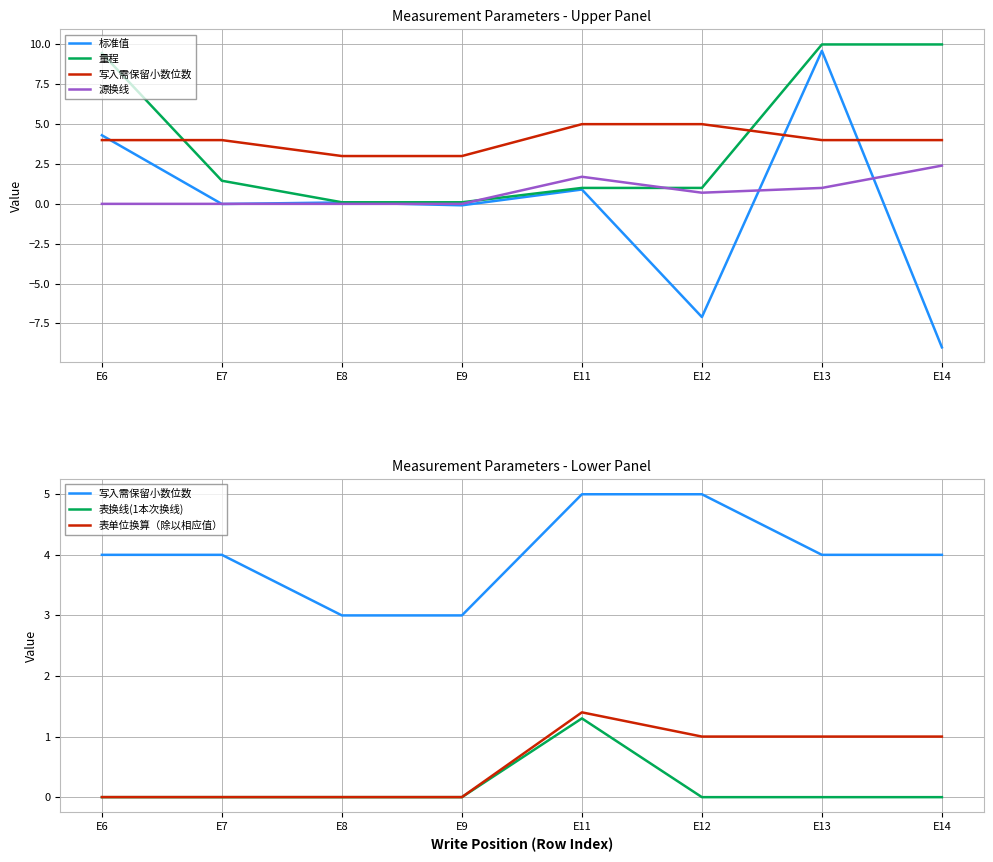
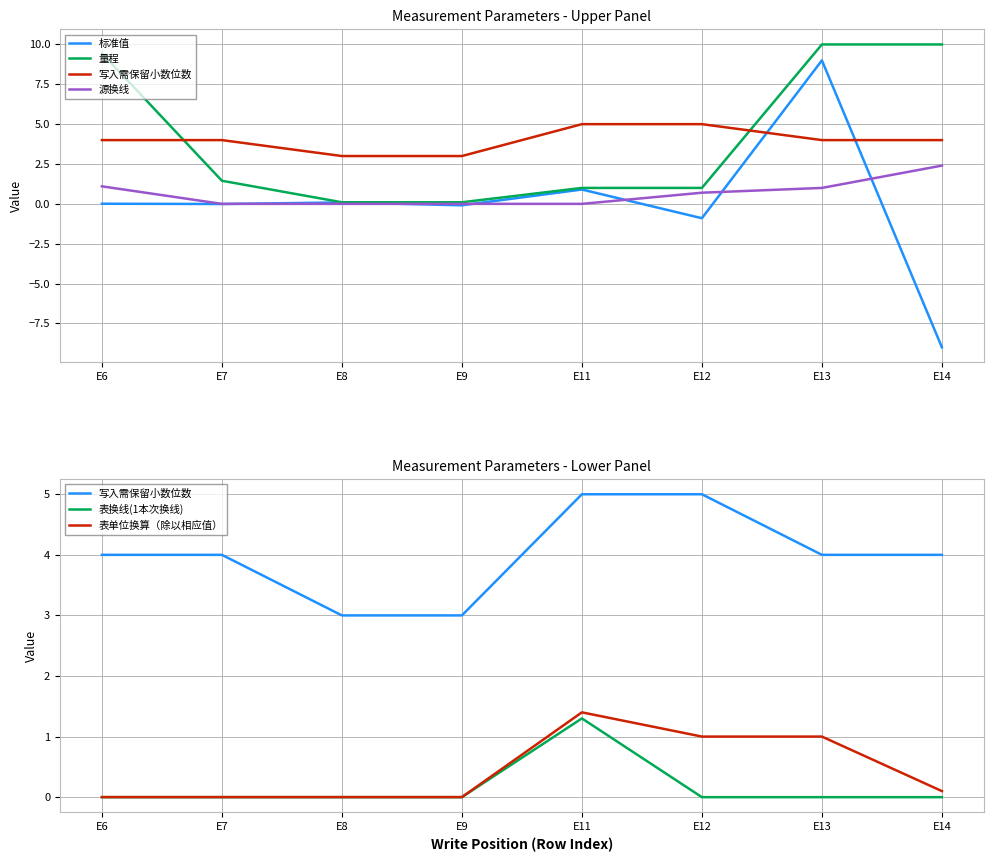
Measurement Parameters - Upper Panel, 标准值, E6: 4.3 -> 0.0
Measurement Parameters - Upper Panel, 源换线, E6: 0.0 -> 1.1
Measurement Parameters - Upper Panel, 源换线, E11: 1.7 -> 0.0
Measurement Parameters - Upper Panel, 标准值, E12: -7.1 -> -0.9
Measurement Parameters - Upper Panel, 标准值, E13: 9.6 -> 9.0
Measurement Parameters - Lower Panel, 表单位换算（除以相应值）, E14: 1.0 -> 0.1
